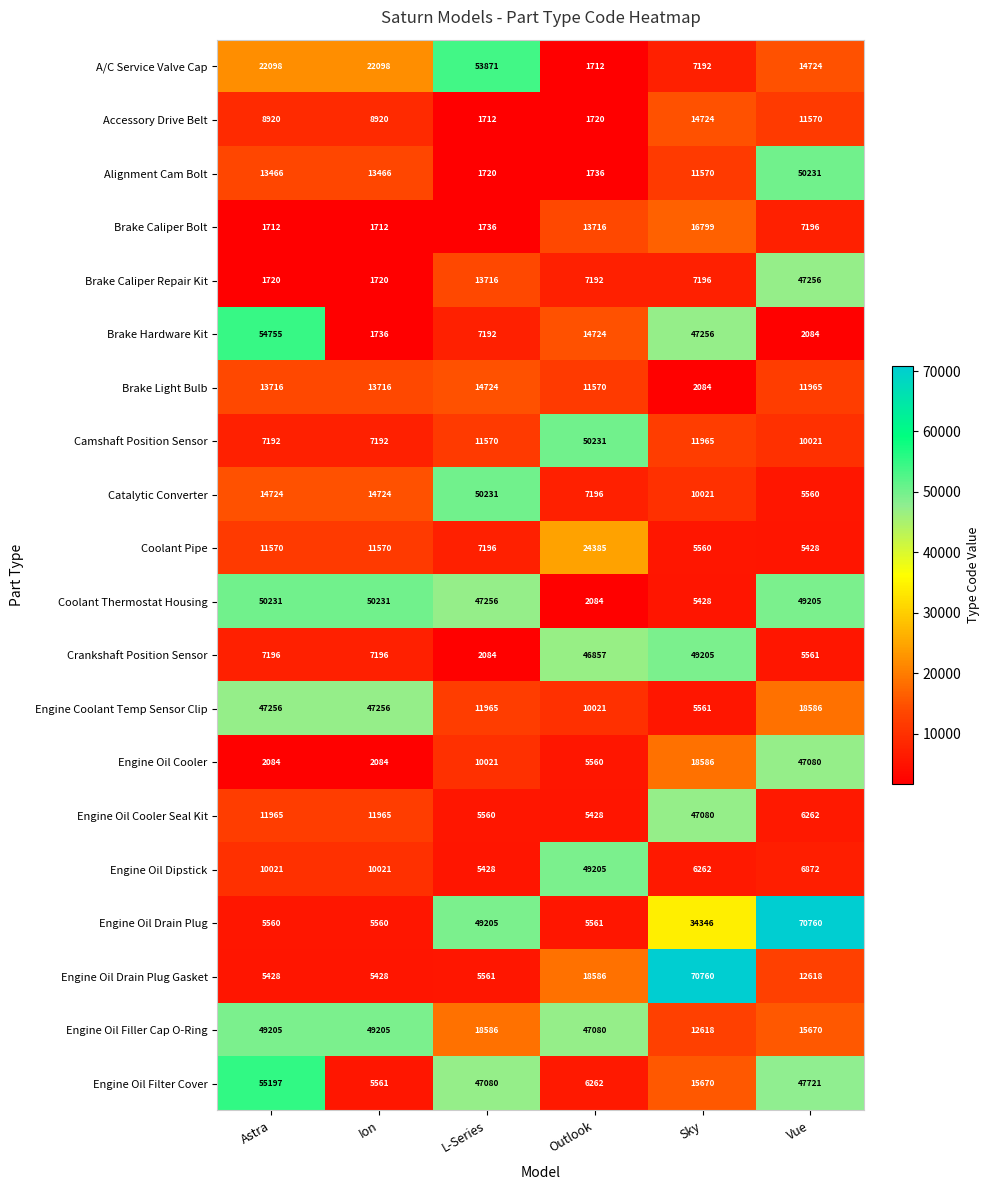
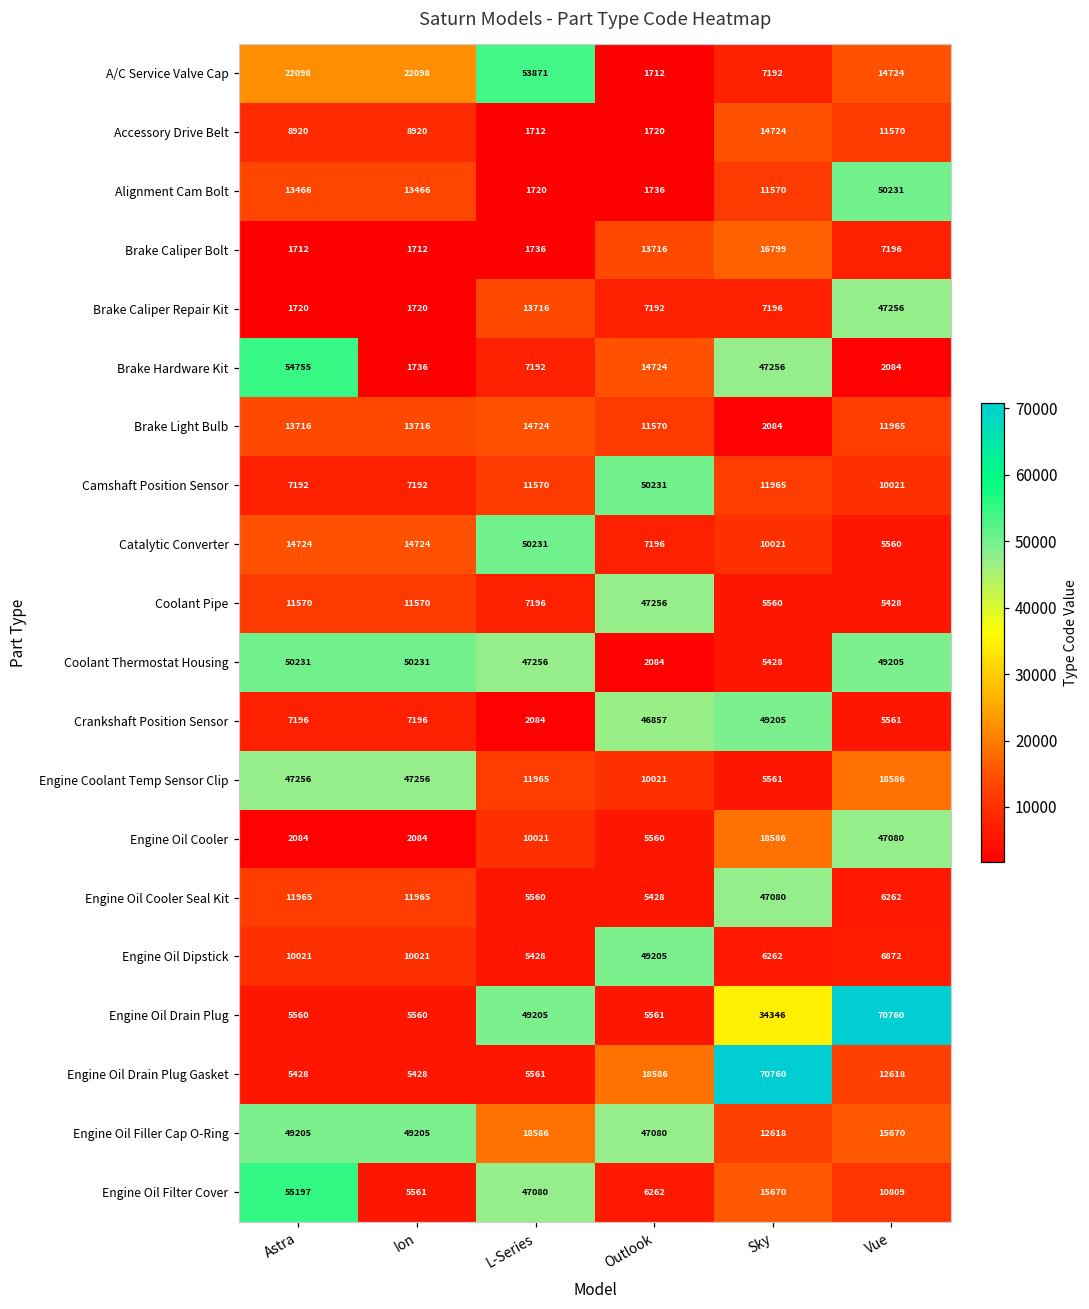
Coolant Pipe, Outlook: 24385 -> 47256
Engine Oil Filter Cover, Vue: 47721 -> 10809
